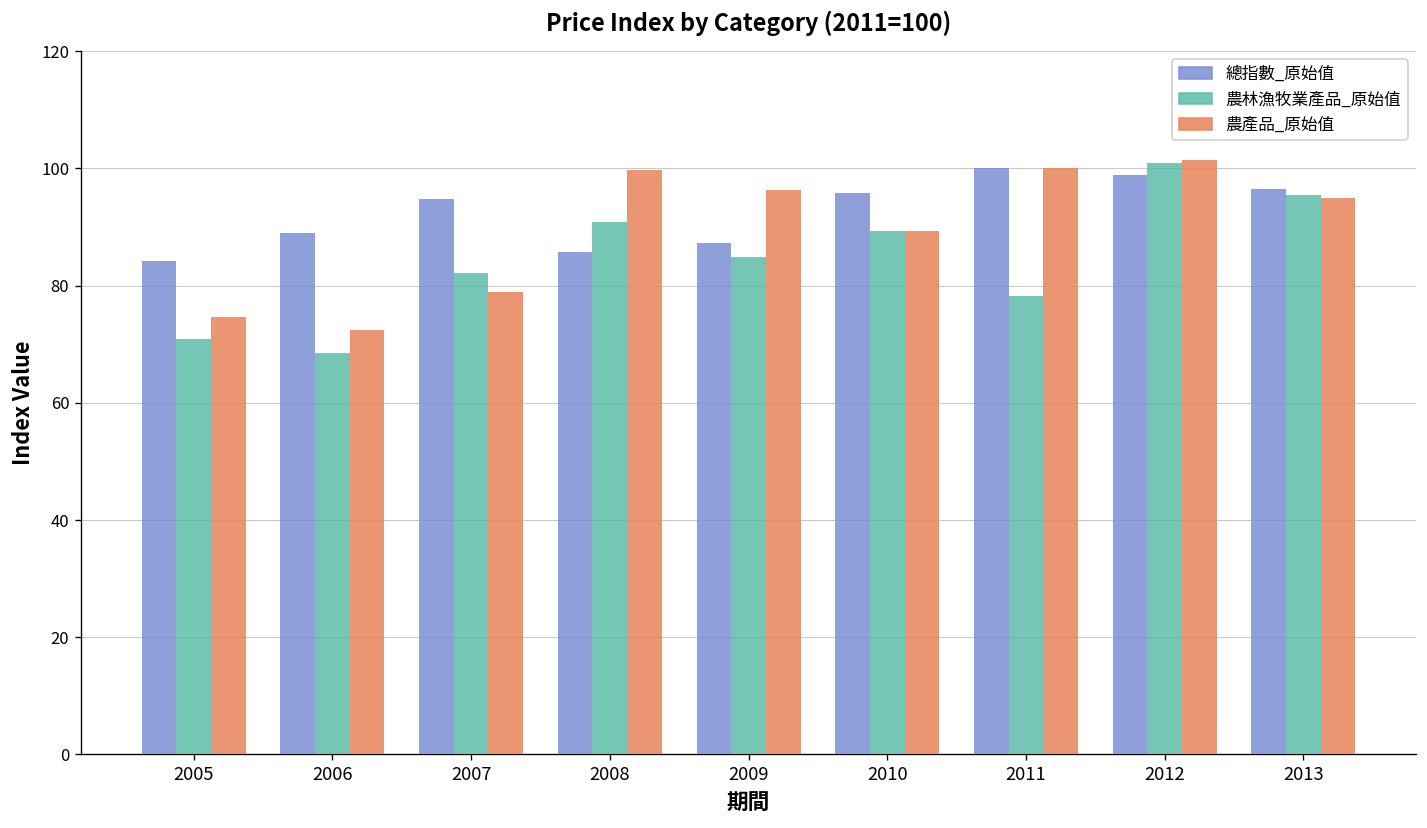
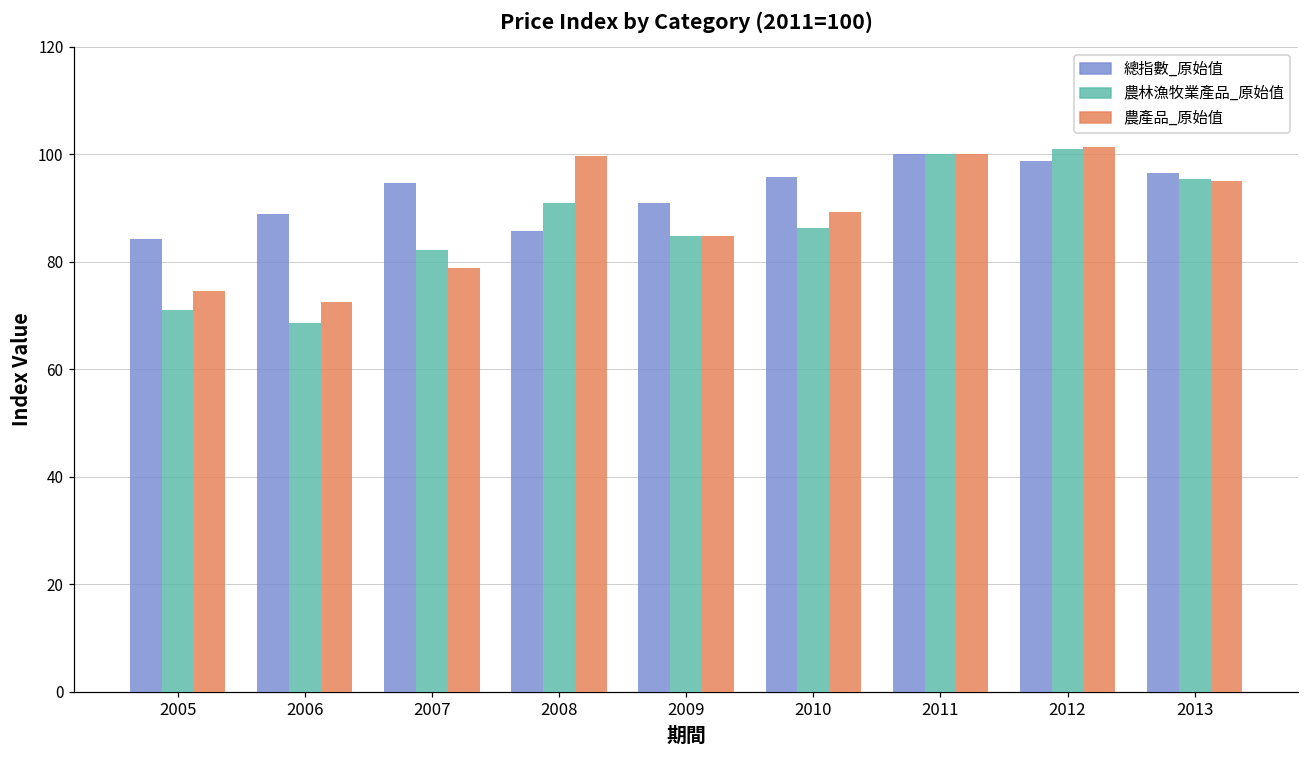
總指數_原始值, 2009: 87 -> 91
農產品_原始值, 2009: 96 -> 85
農林漁牧業產品_原始值, 2010: 89 -> 86
農林漁牧業產品_原始值, 2011: 78 -> 100
